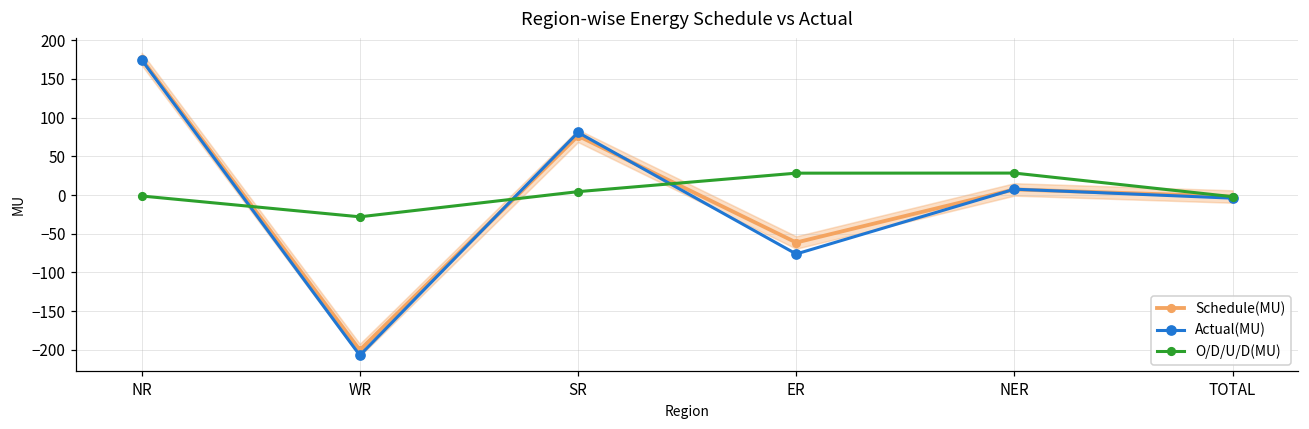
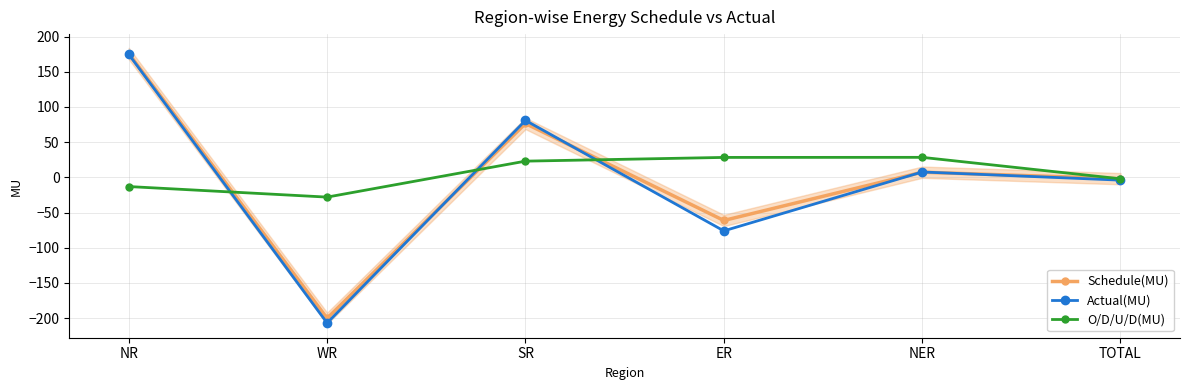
O/D/U/D(MU), NR: 0 -> -10
O/D/U/D(MU), SR: 0 -> 20
